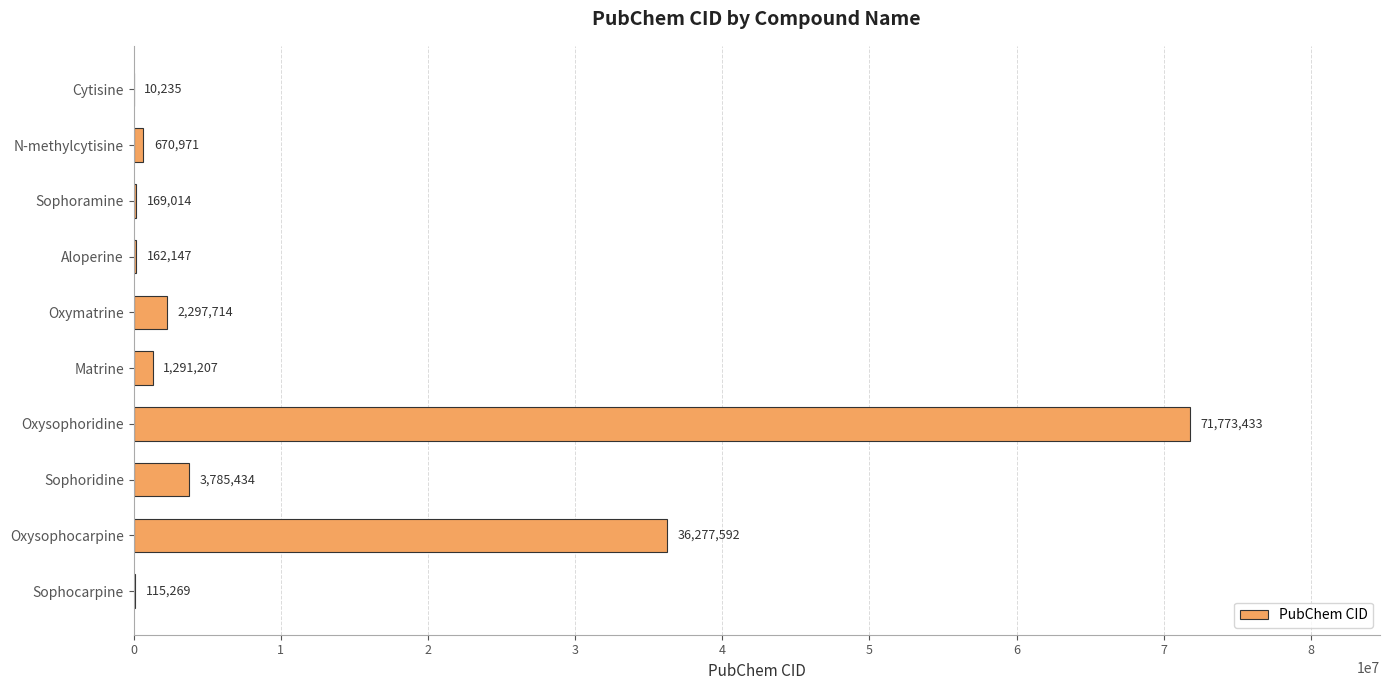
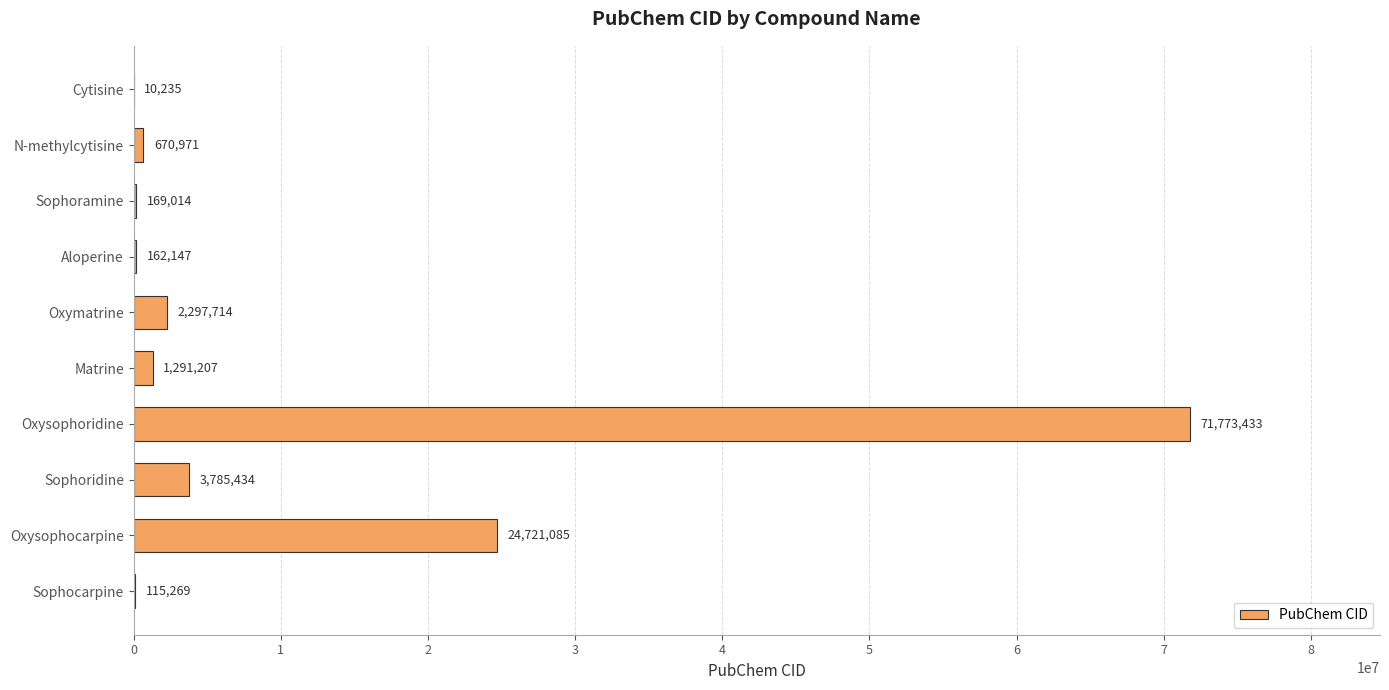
Oxysophocarpine: 36,277,592 -> 24,721,085
